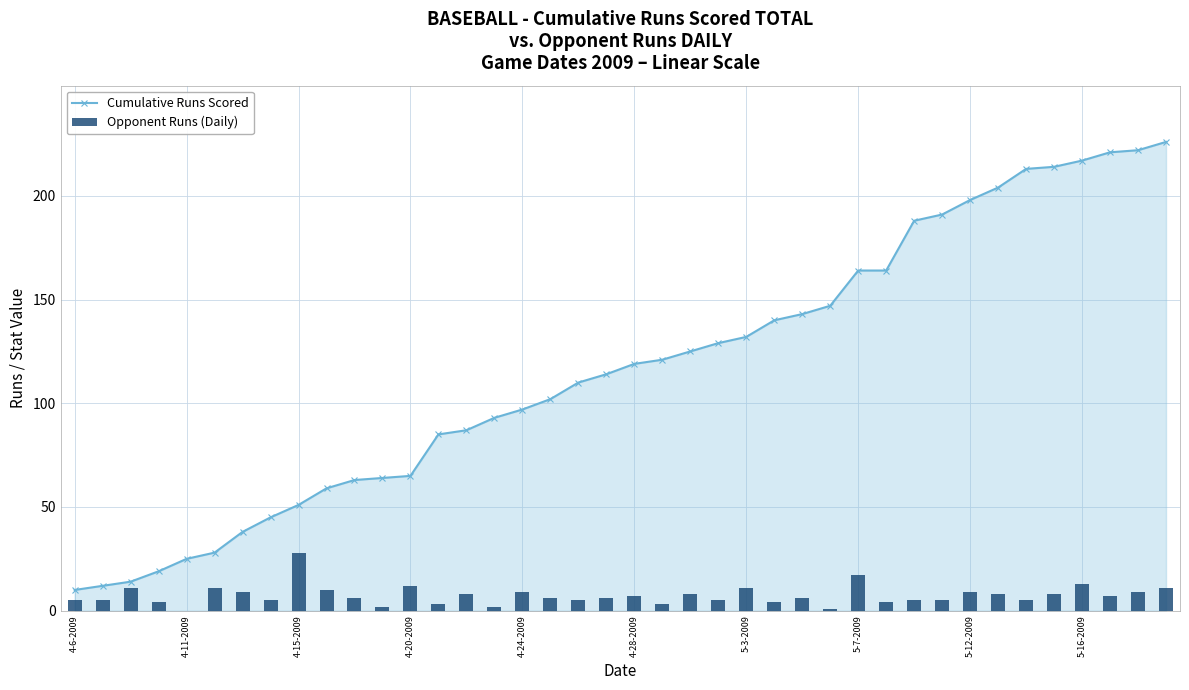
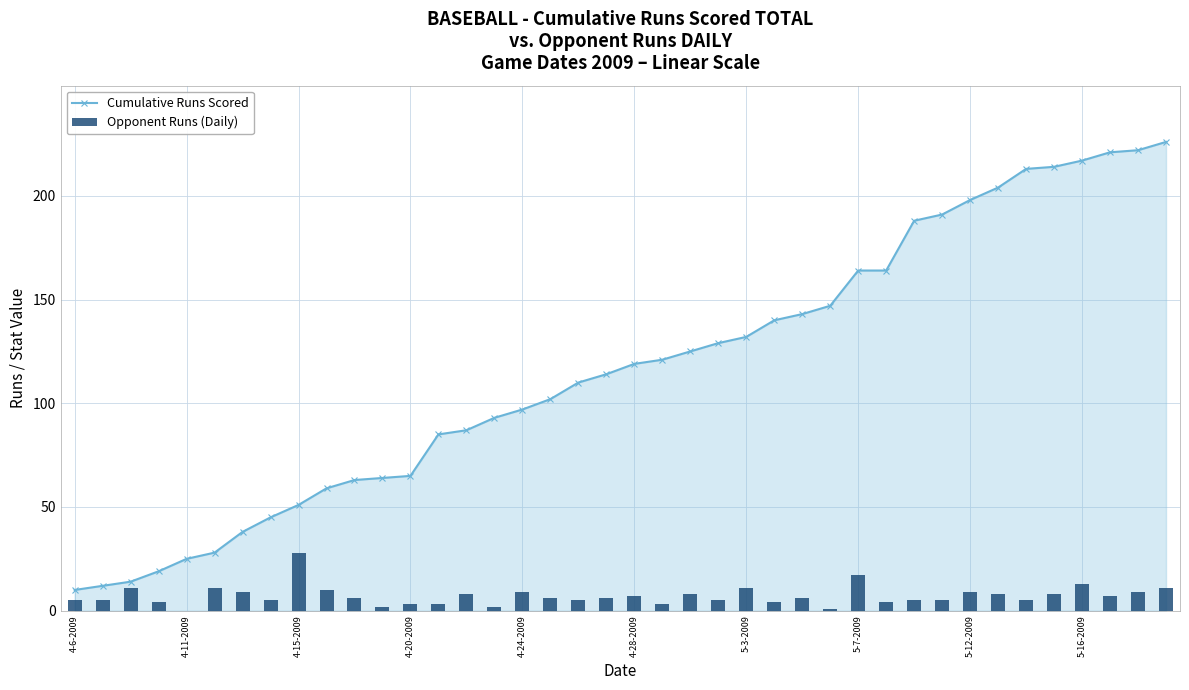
Opponent Runs (Daily), 4-20-2009: 12 -> 3
